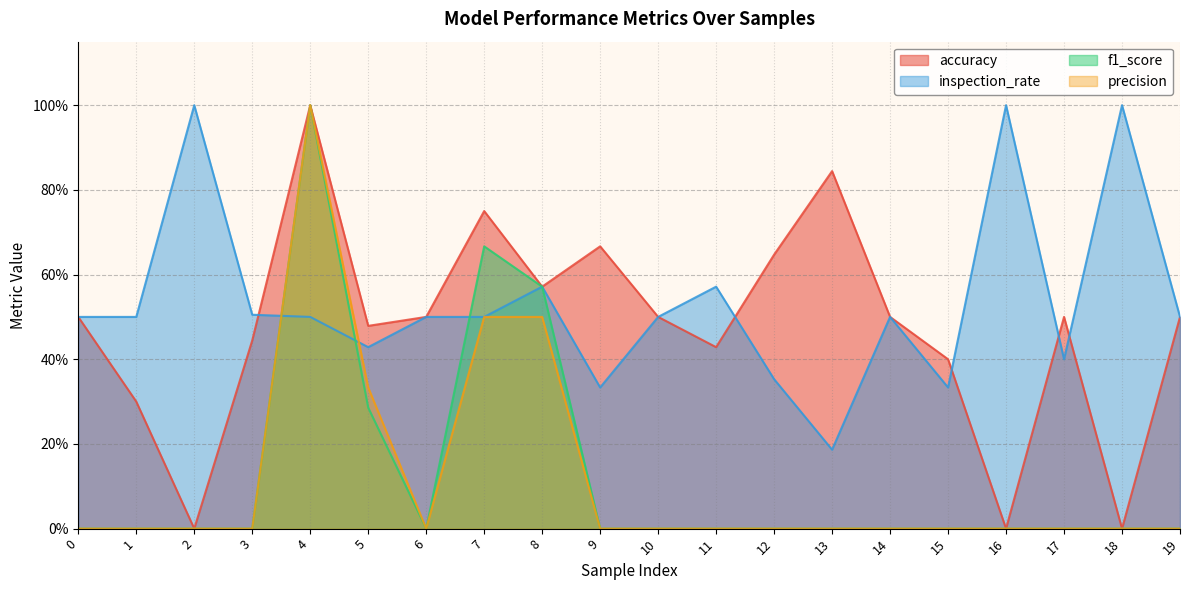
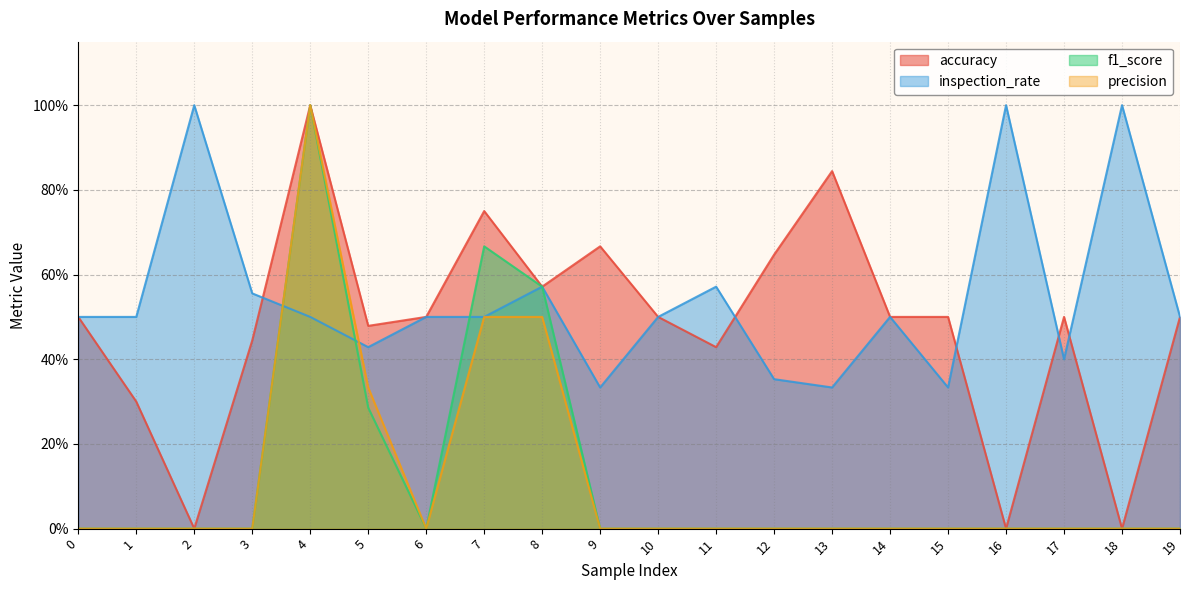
inspection_rate, 3: 51% -> 56%
inspection_rate, 13: 19% -> 33%
accuracy, 15: 40% -> 50%
